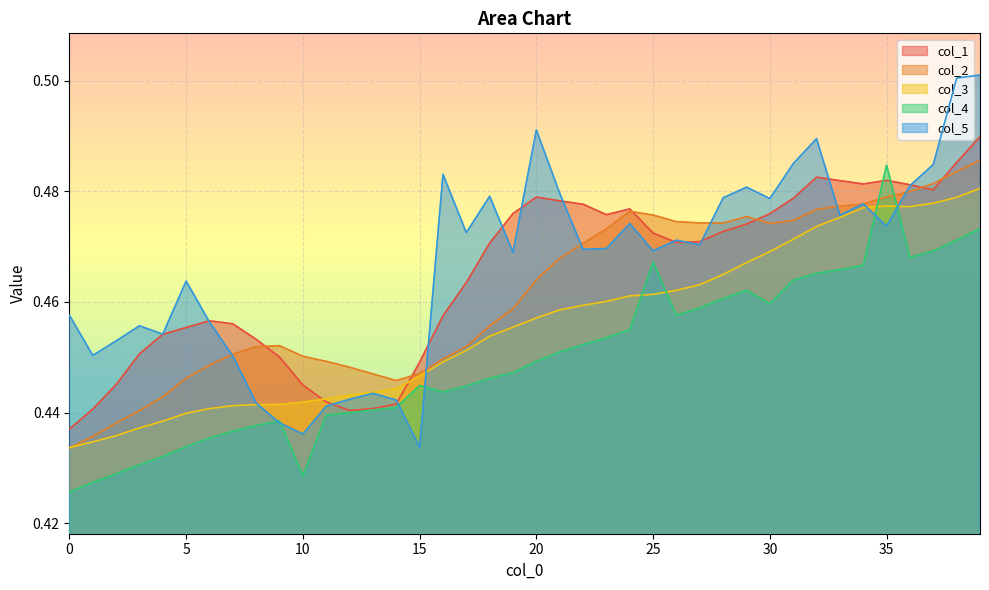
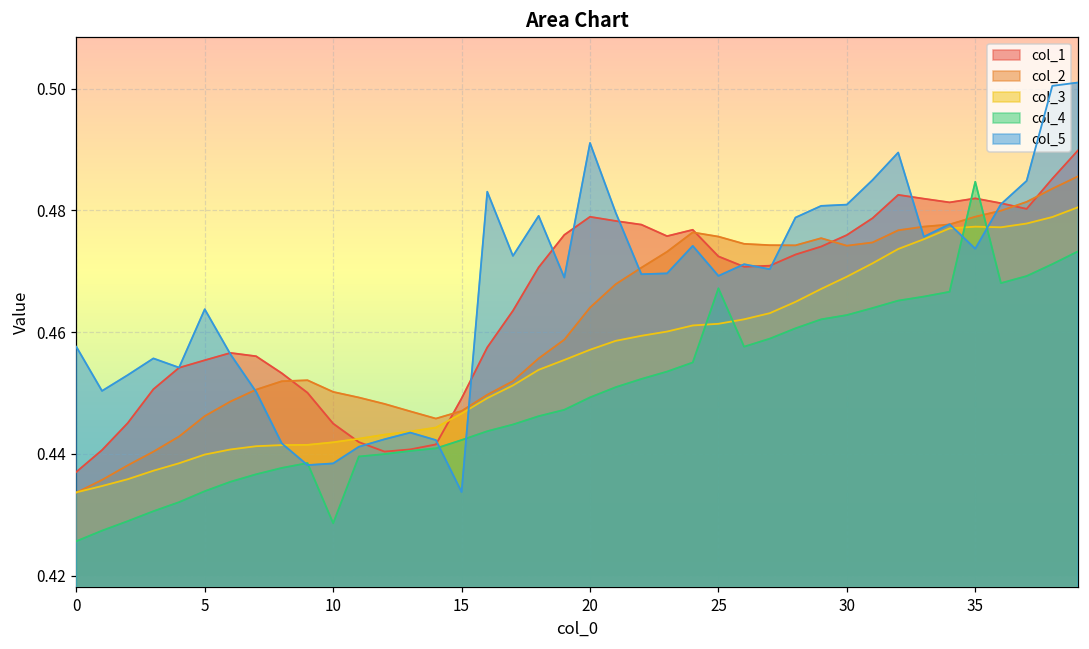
col_5, 10: 0.436 -> 0.438
col_4, 15: 0.445 -> 0.442
col_4, 30: 0.460 -> 0.463
col_5, 30: 0.479 -> 0.481
